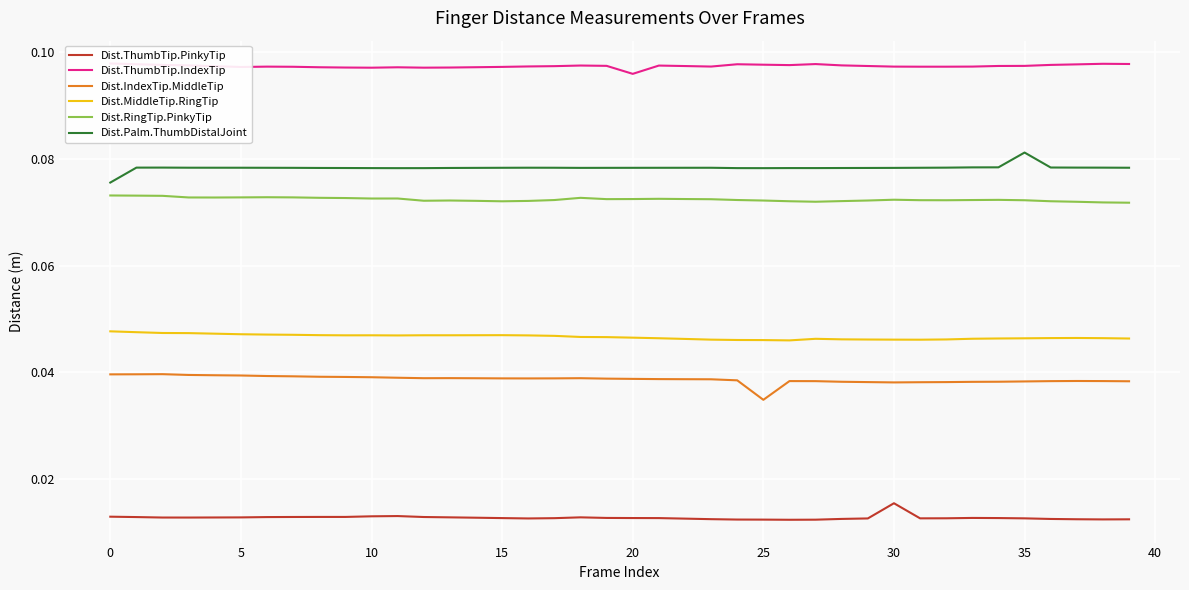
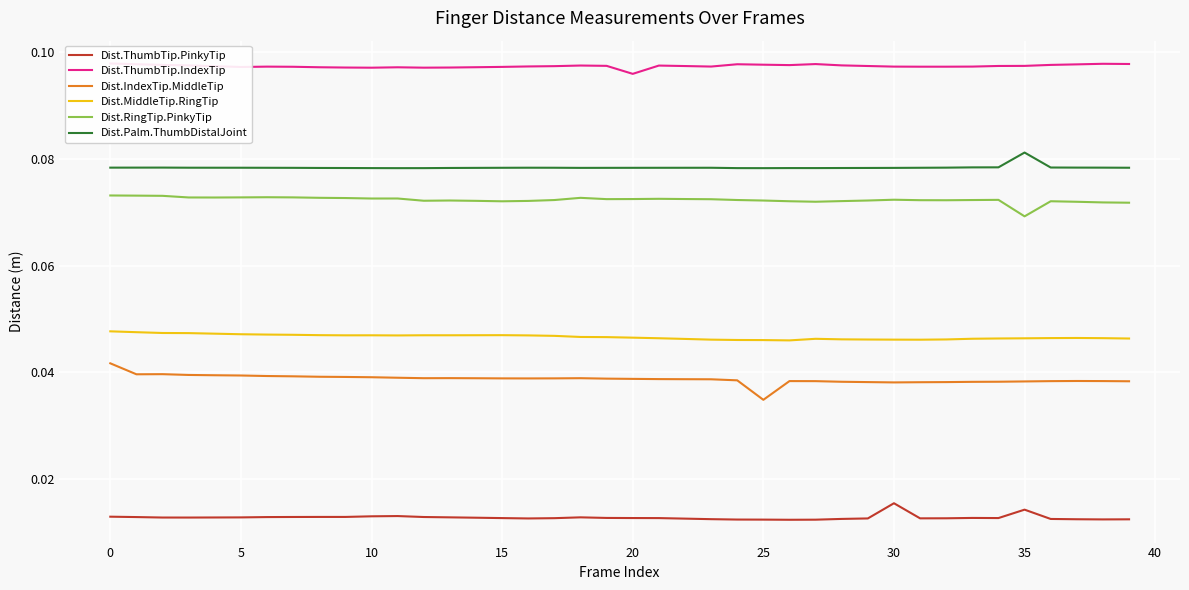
Dist.IndexTip.MiddleTip, 0: 0.040 -> 0.042
Dist.Palm.ThumbDistalJoint, 0: 0.076 -> 0.078
Dist.ThumbTip.PinkyTip, 35: 0.013 -> 0.014
Dist.RingTip.PinkyTip, 35: 0.072 -> 0.069
